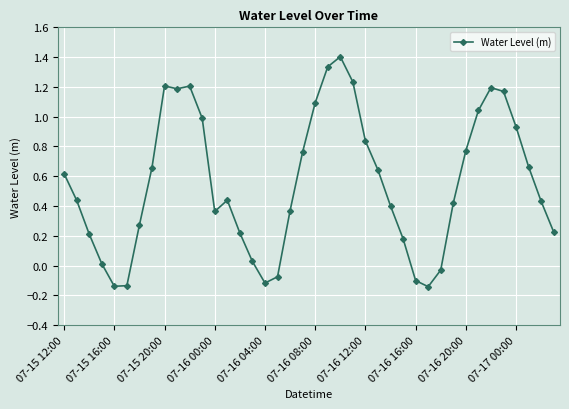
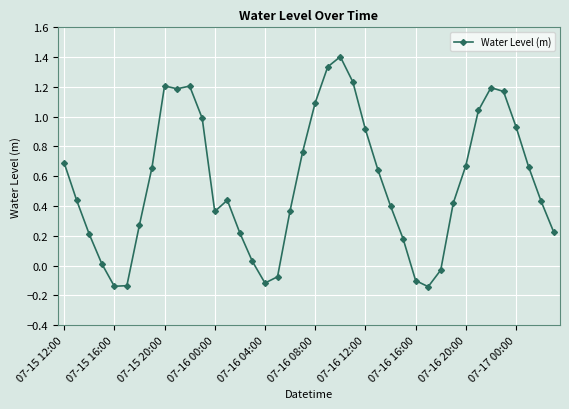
07-15 12:00: 0.62 -> 0.69
07-16 12:00: 0.84 -> 0.91
07-16 20:00: 0.77 -> 0.67
